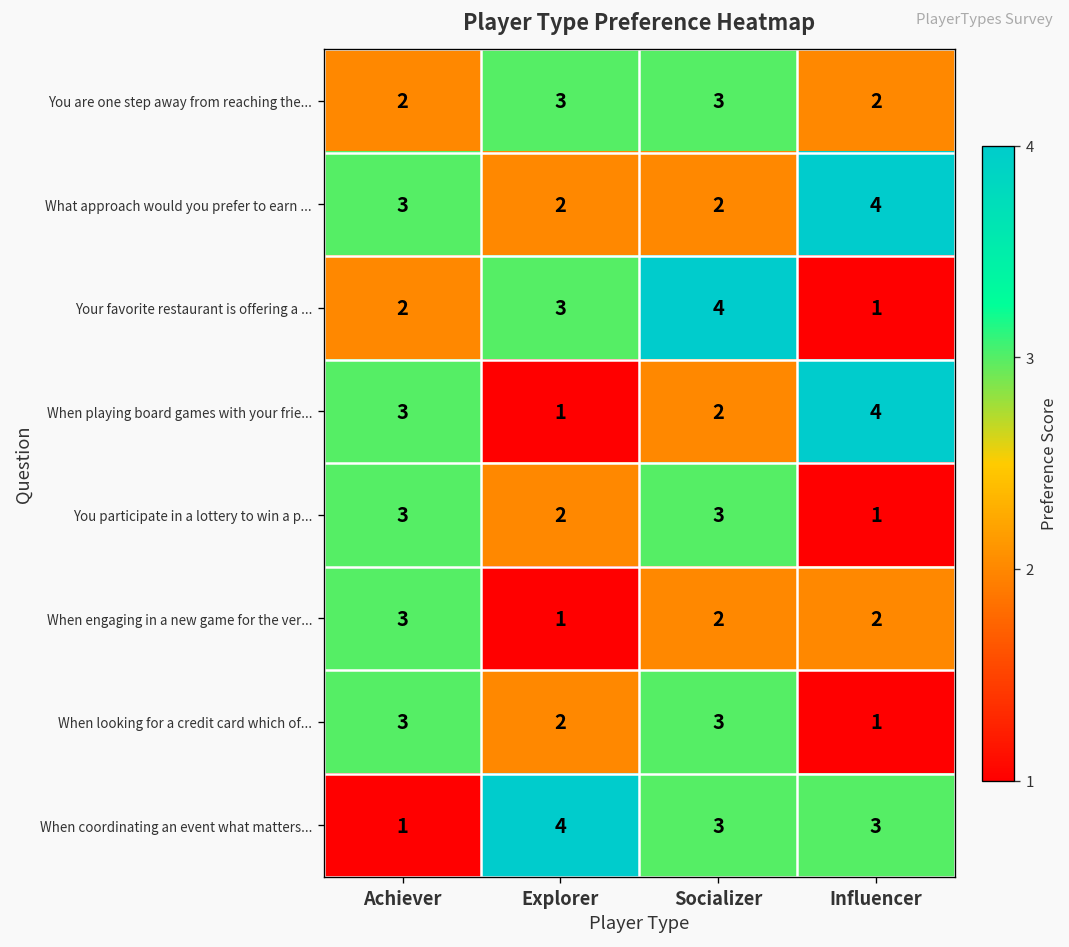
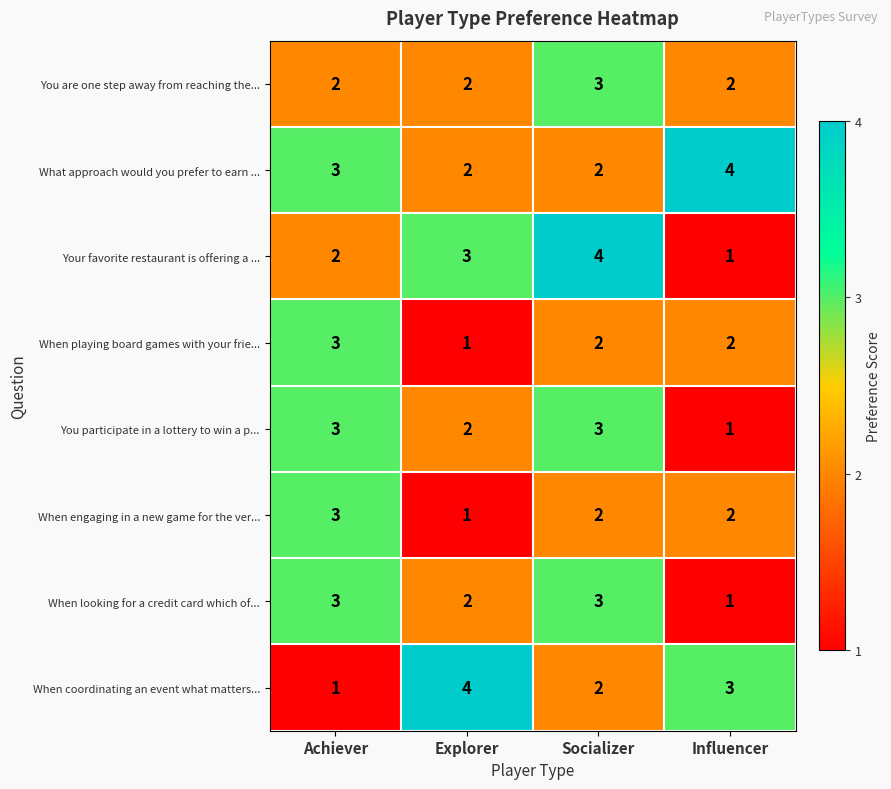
You are one step away from reaching the..., Explorer: 3 -> 2
When playing board games with your frie..., Influencer: 4 -> 2
When coordinating an event what matters..., Socializer: 3 -> 2
